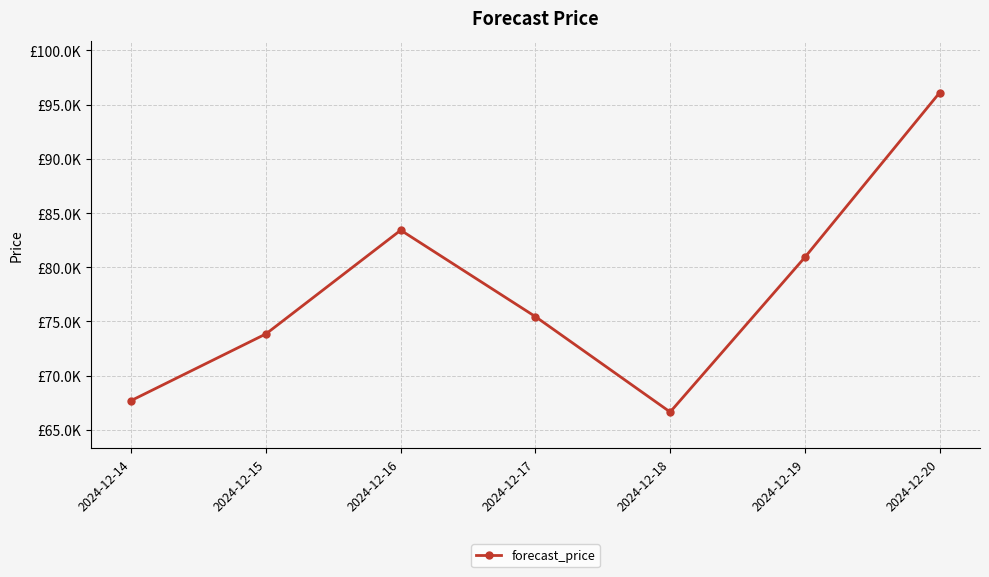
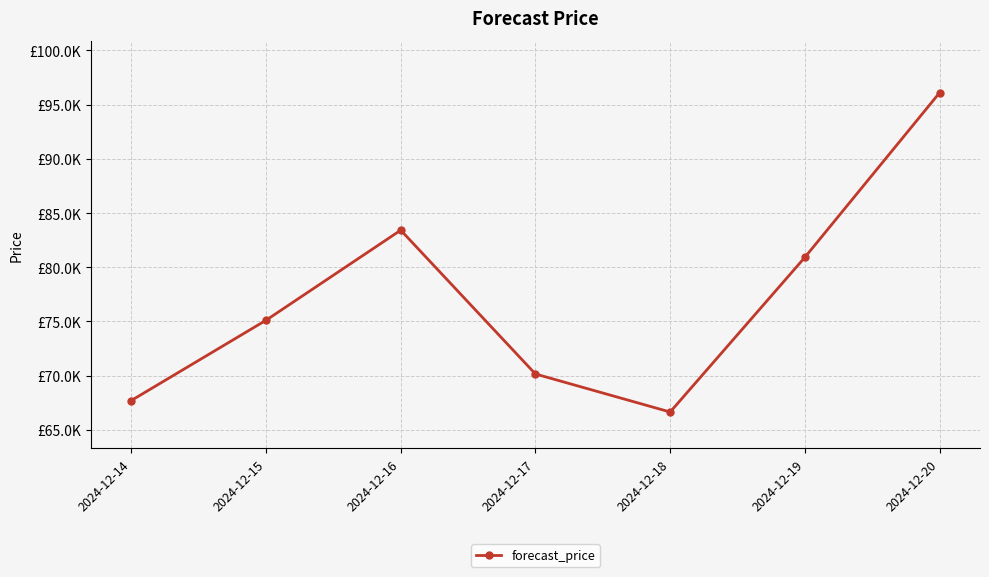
2024-12-15: £73800 -> £75100
2024-12-17: £75400 -> £70100
